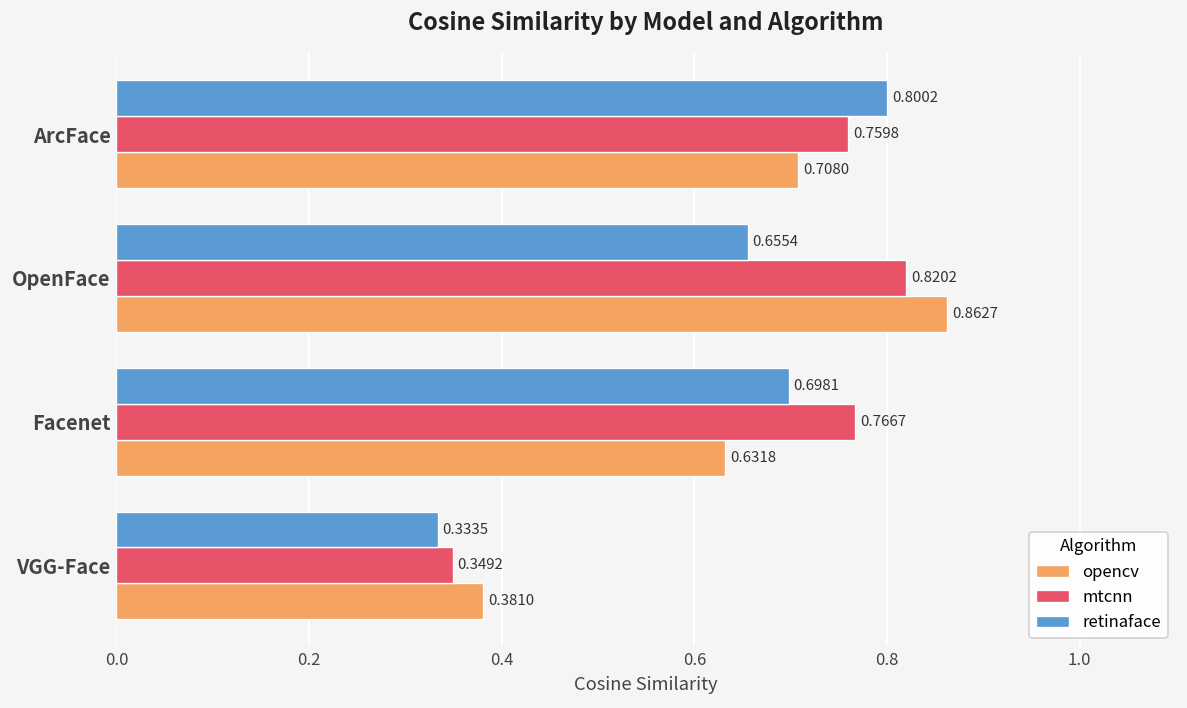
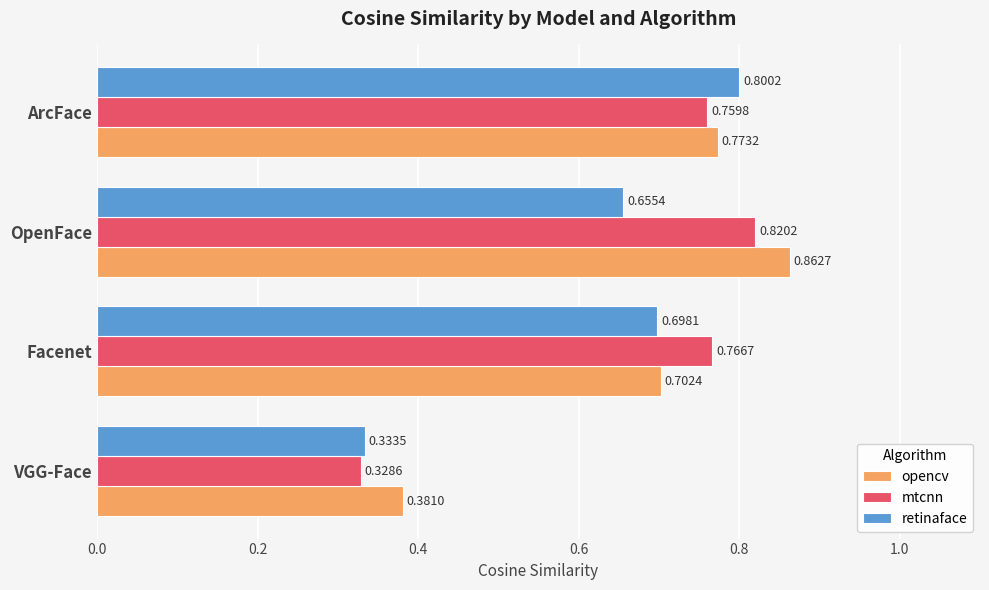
opencv, ArcFace: 0.7080 -> 0.7732
opencv, Facenet: 0.6318 -> 0.7024
mtcnn, VGG-Face: 0.3492 -> 0.3286
